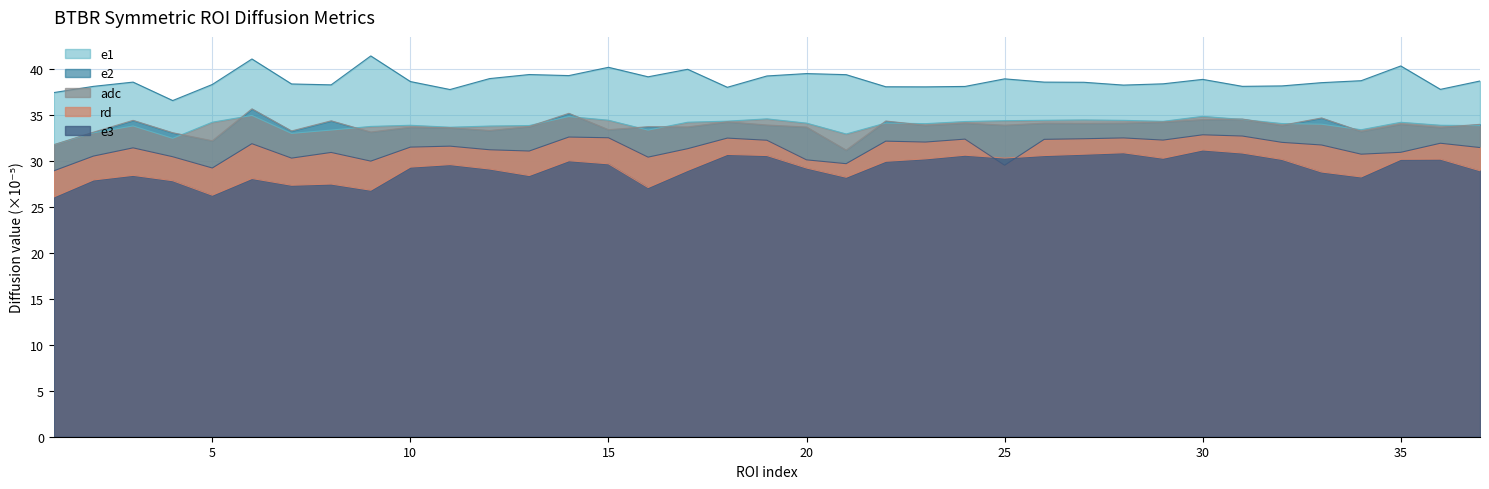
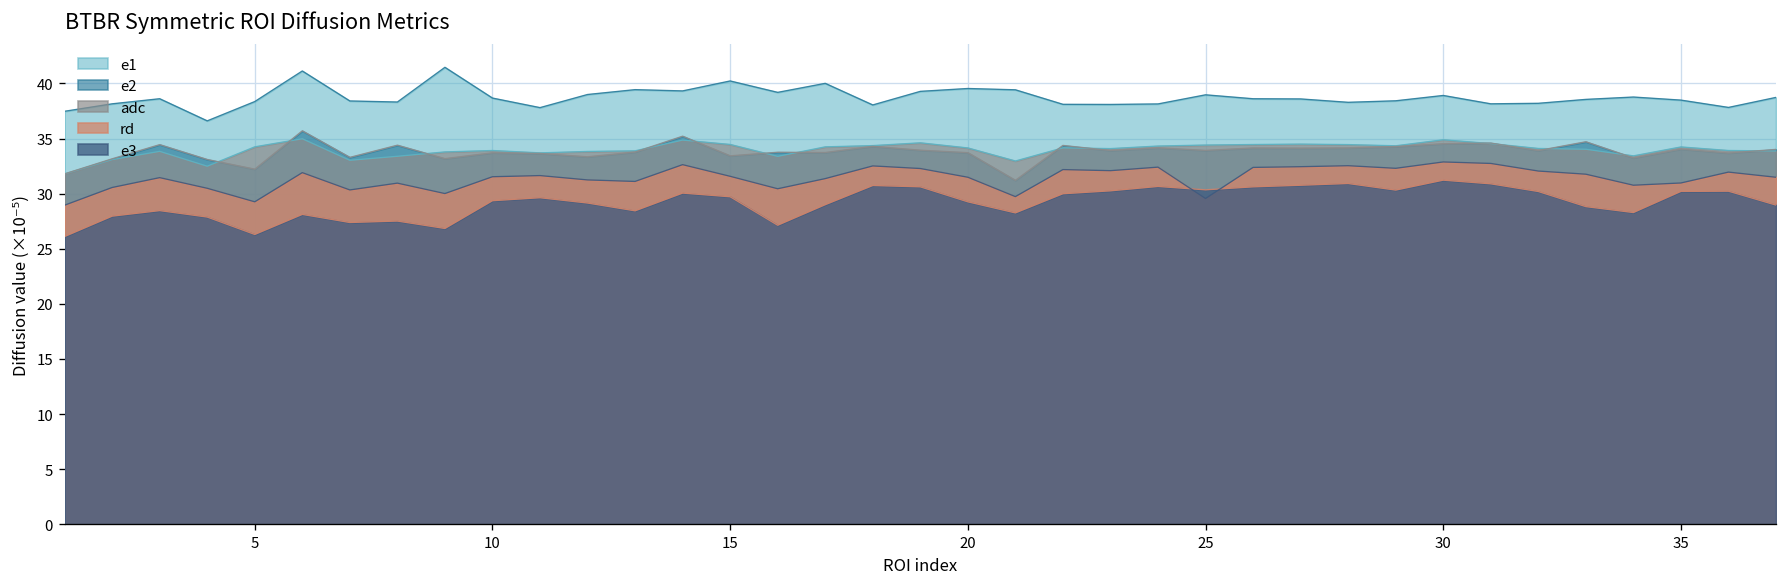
rd, 15: 33 -> 32
rd, 20: 30 -> 31
e1, 35: 40 -> 38
